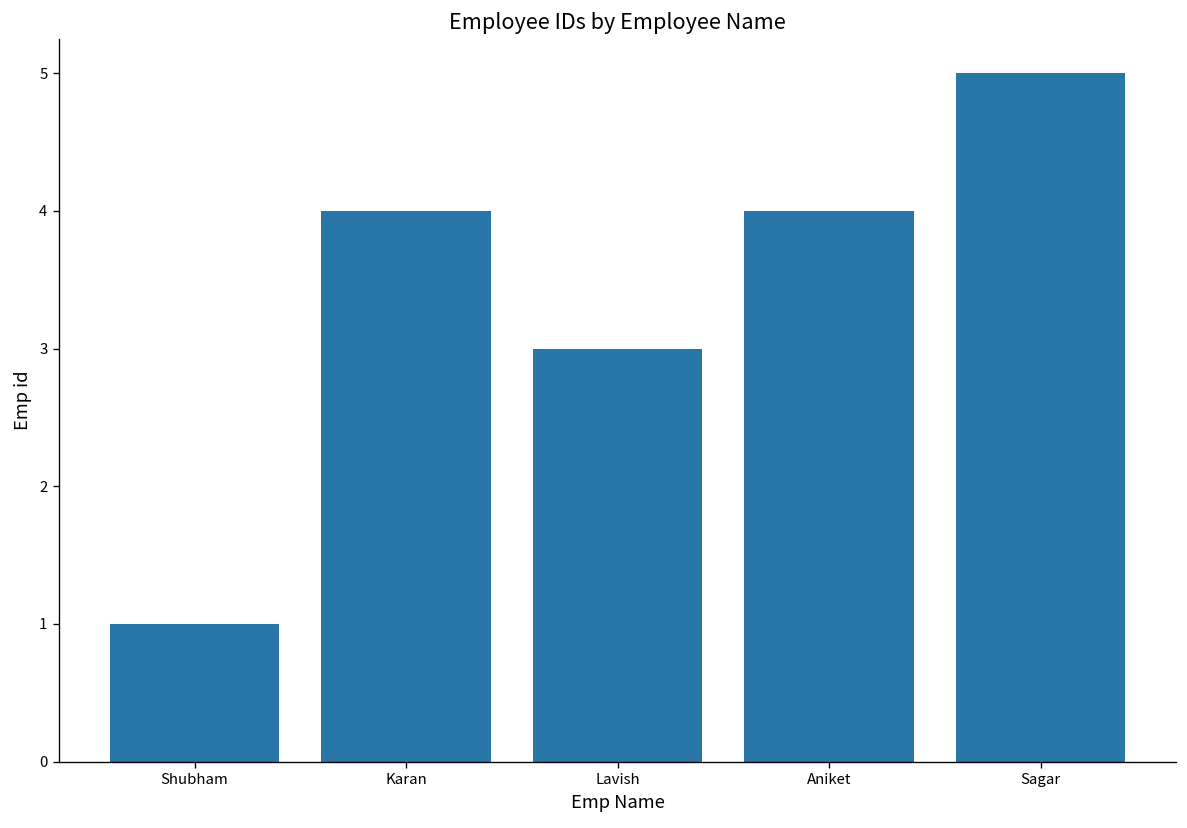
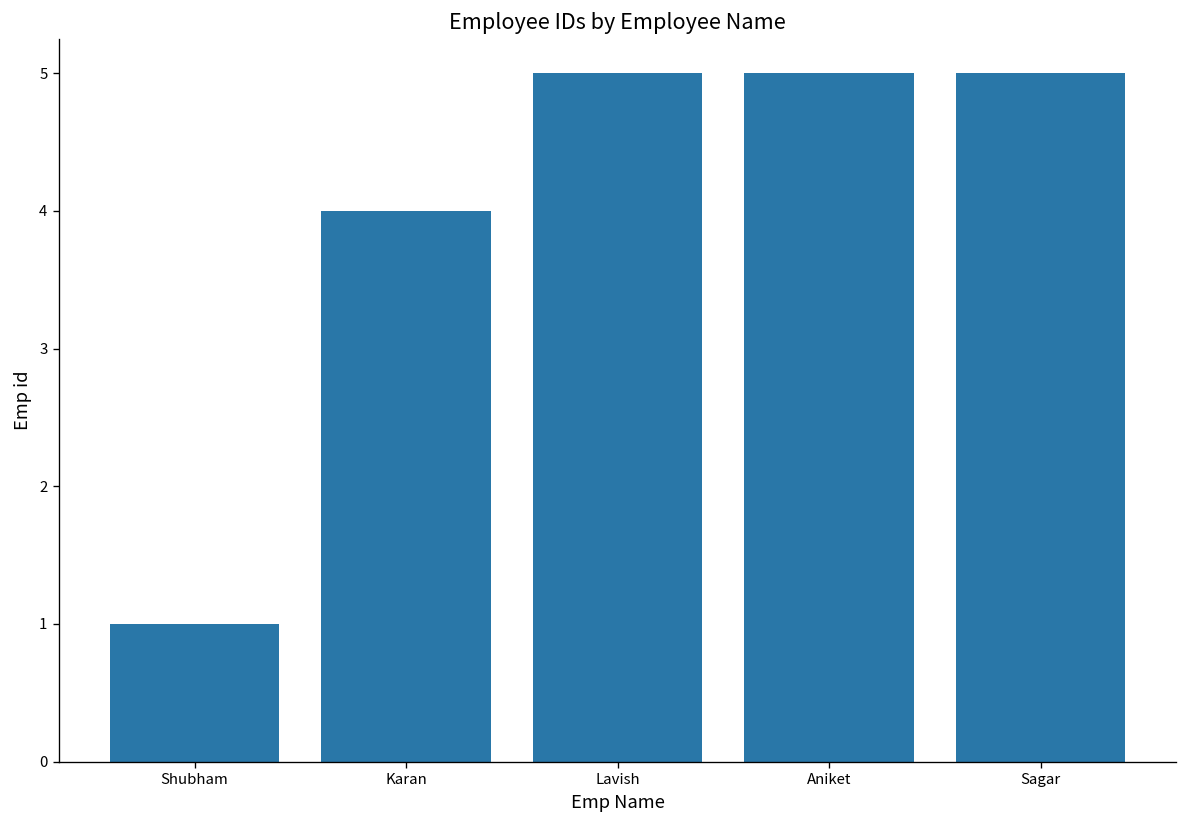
Lavish: 3 -> 5
Aniket: 4 -> 5
